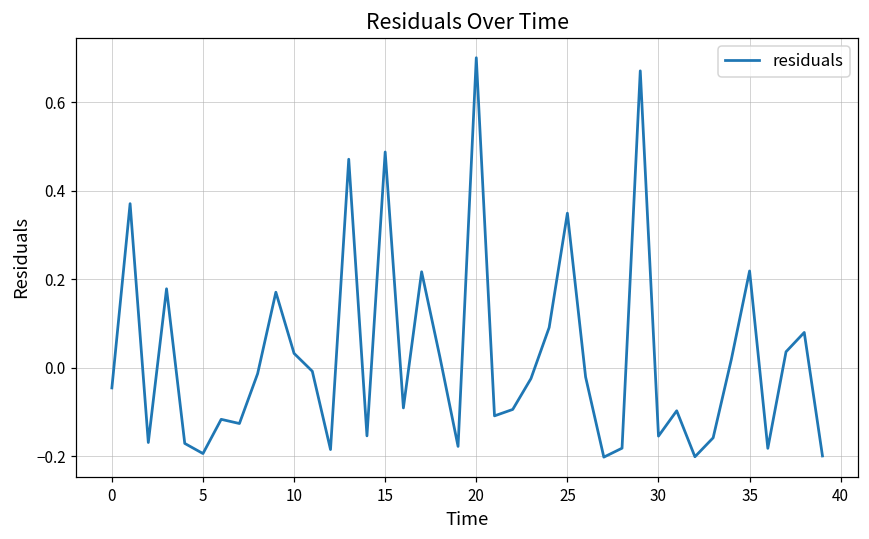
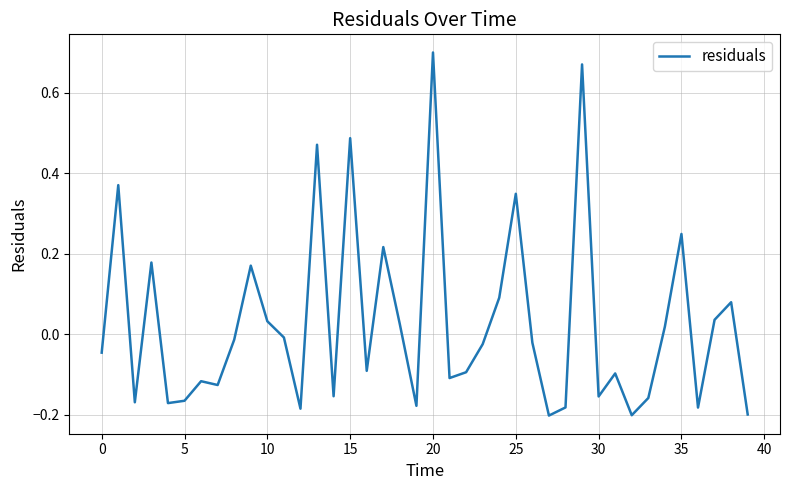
5: -0.19 -> -0.17
35: 0.22 -> 0.25
